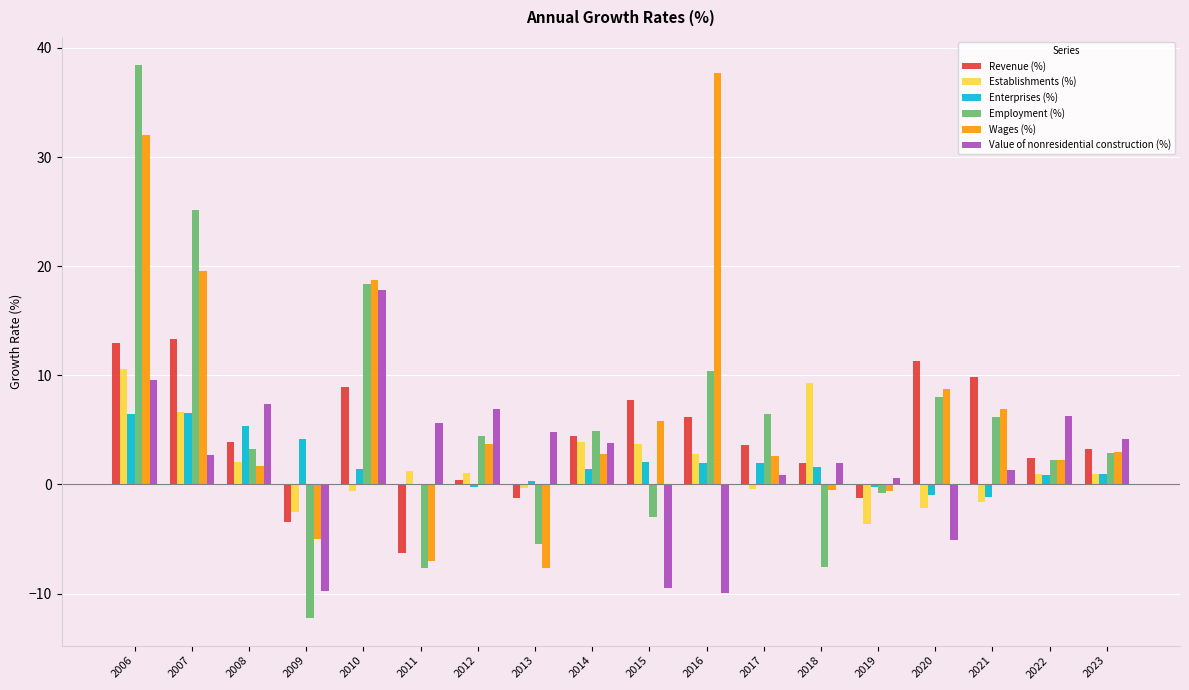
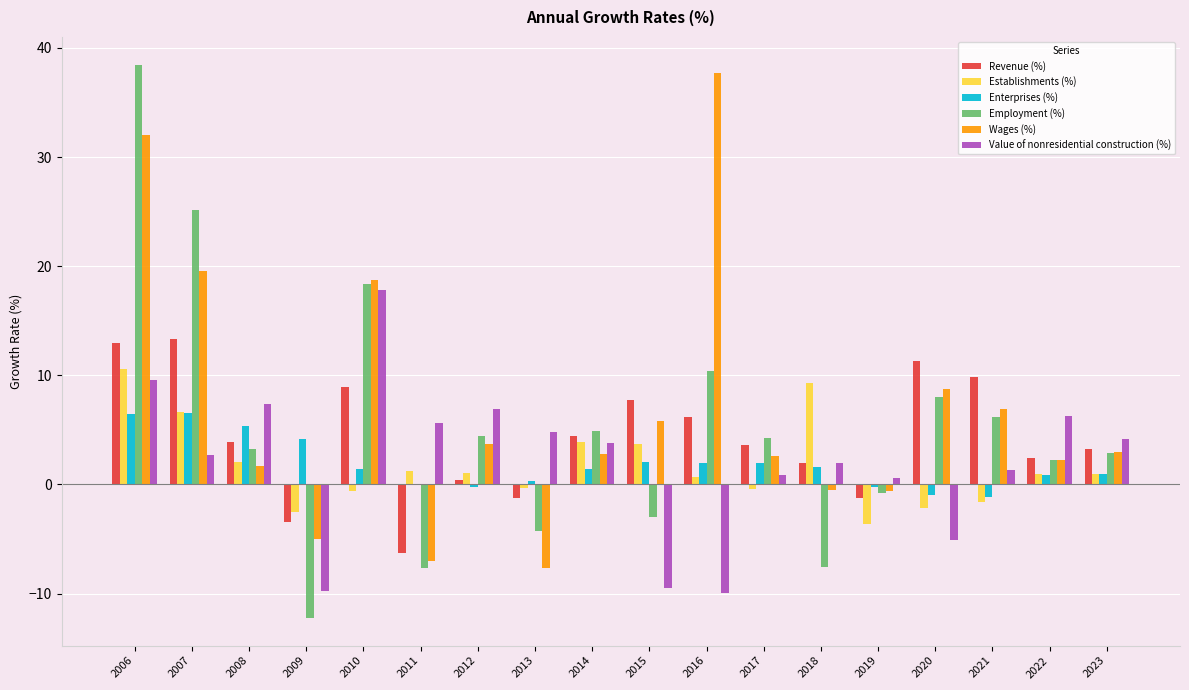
Employment (%), 2013: -5.5 -> -4.2
Establishments (%), 2016: 2.8 -> 0.7
Employment (%), 2017: 6.5 -> 4.2
